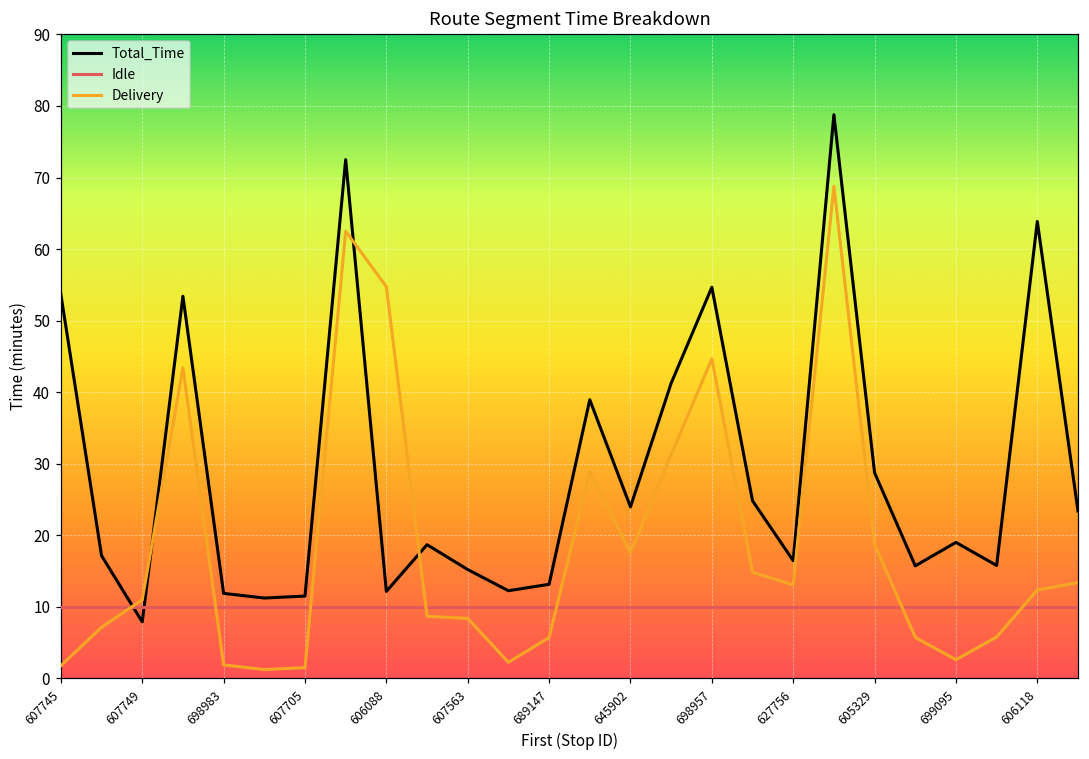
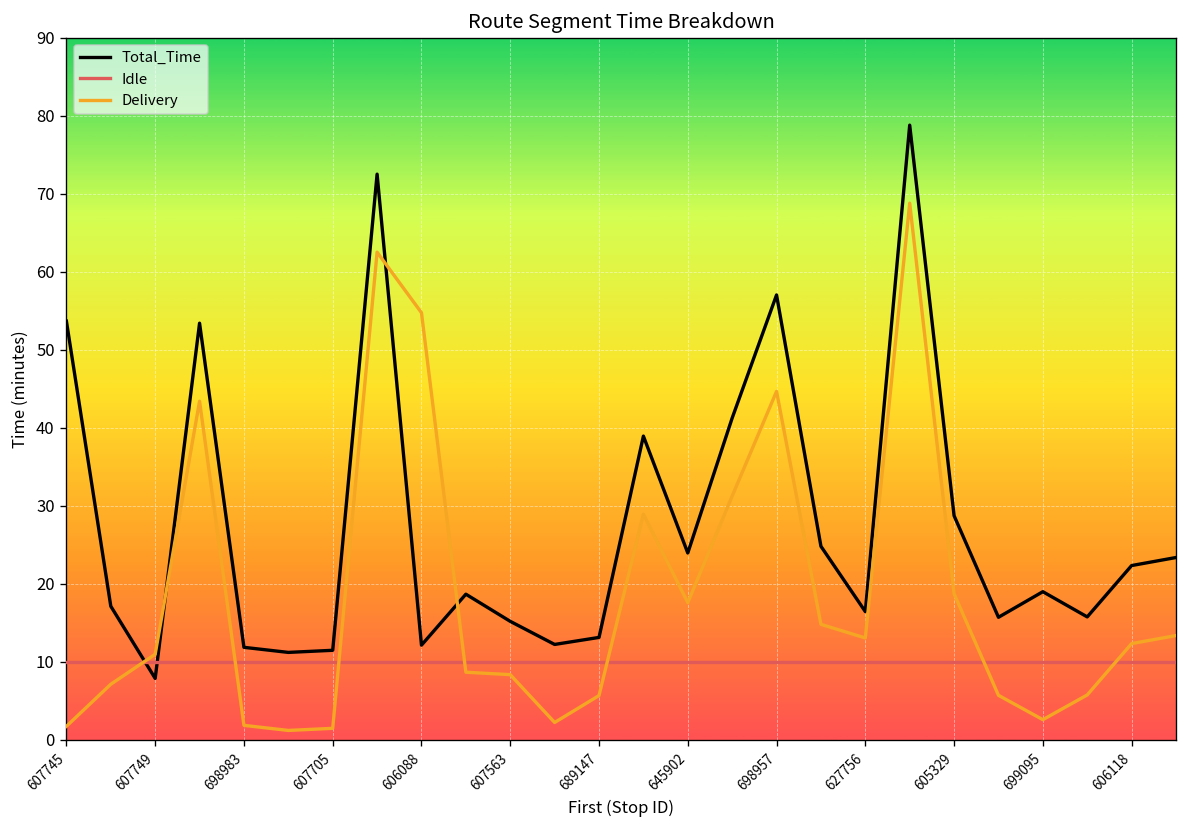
Total_Time, 698957: 55 -> 57
Total_Time, 606118: 64 -> 22
